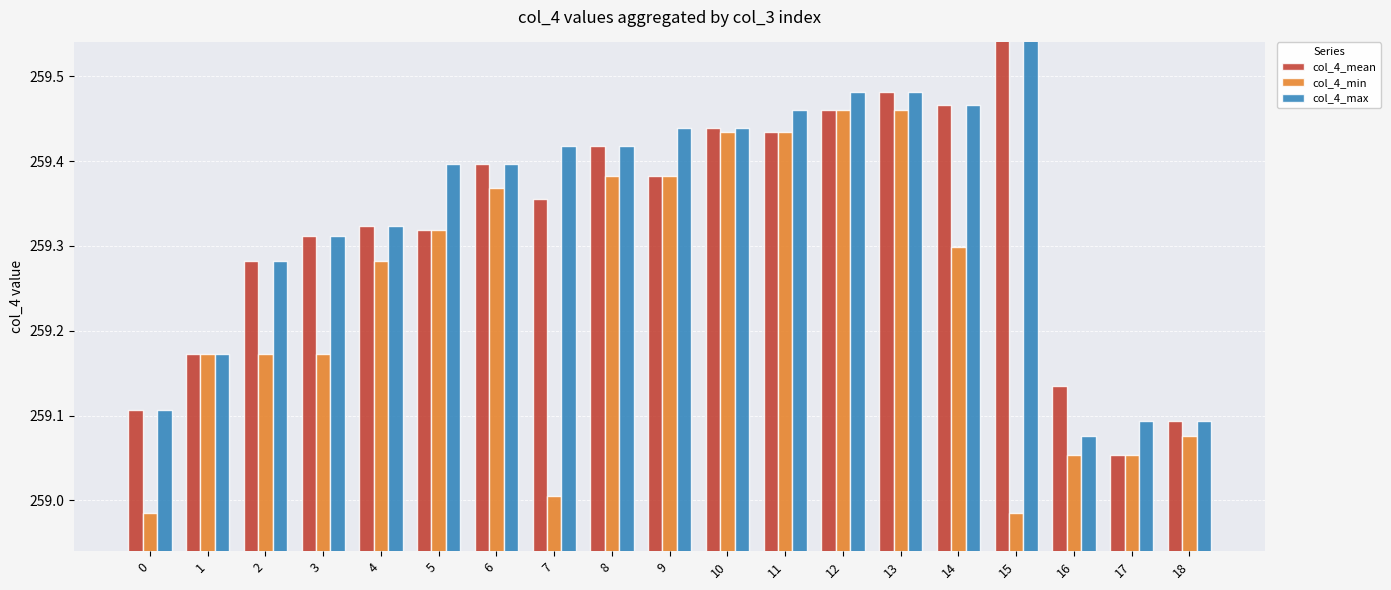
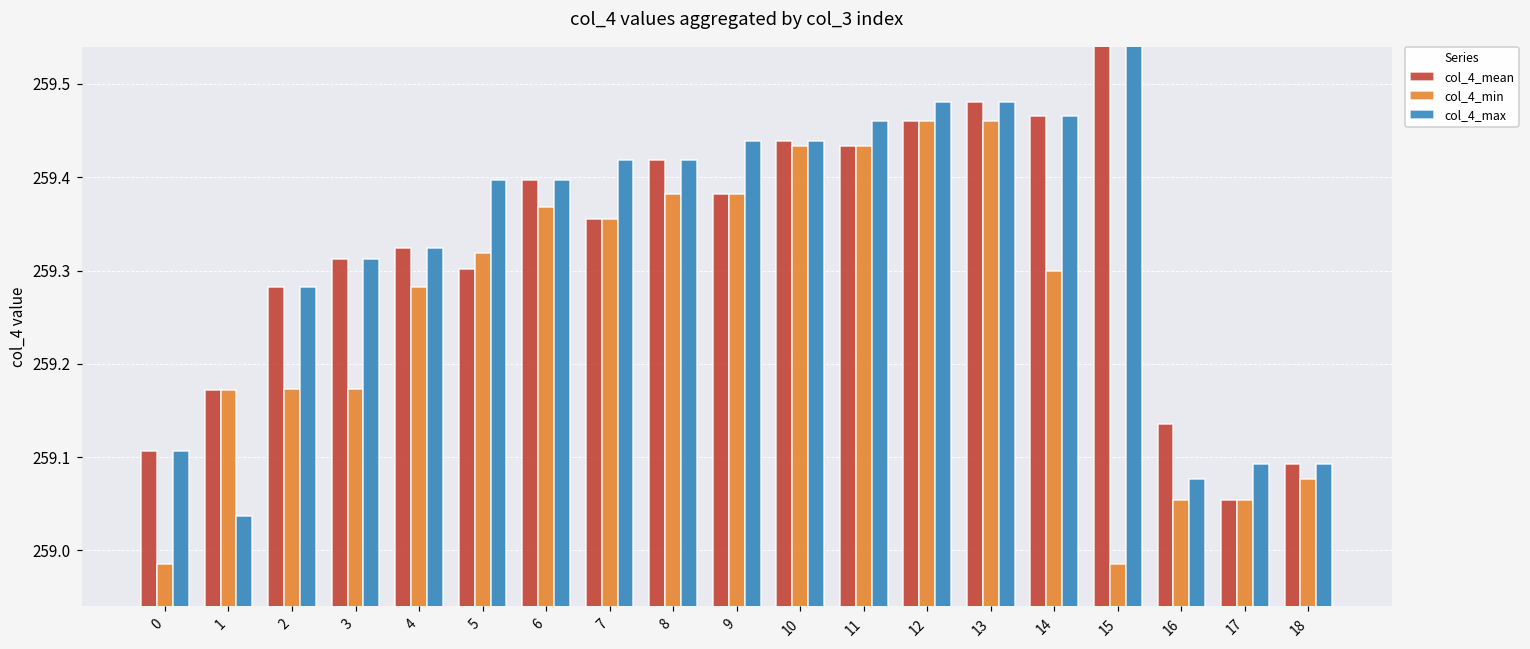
col_4_max, 1: 259.17 -> 259.04
col_4_mean, 5: 259.32 -> 259.30
col_4_min, 7: 259.01 -> 259.36
